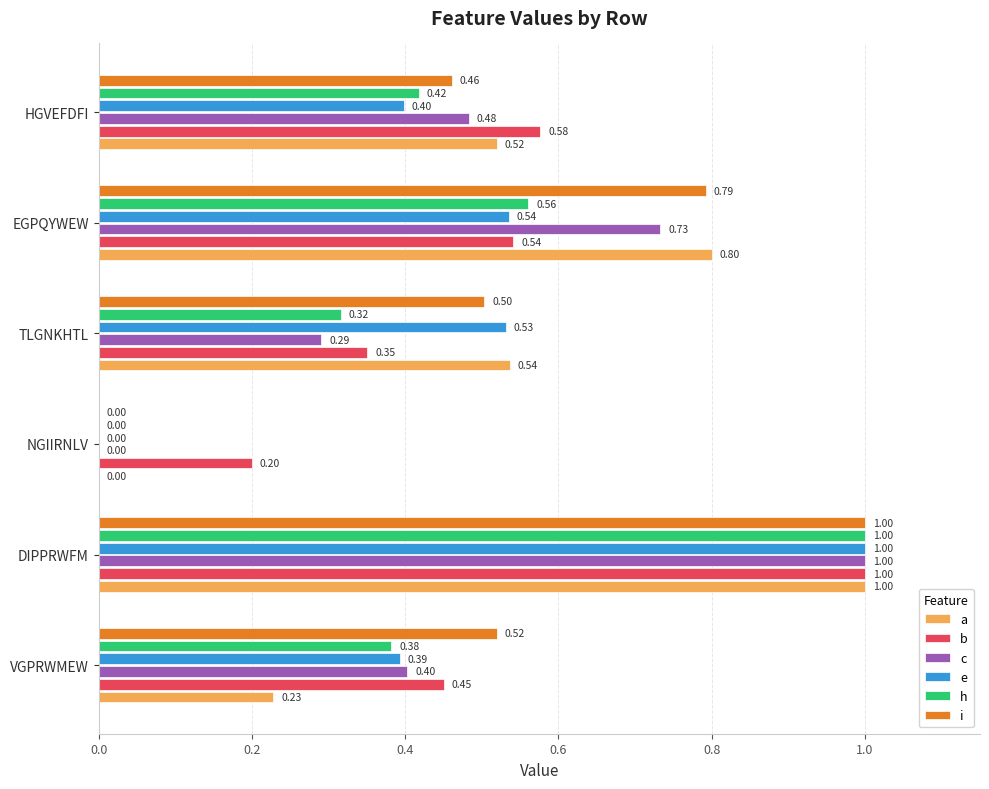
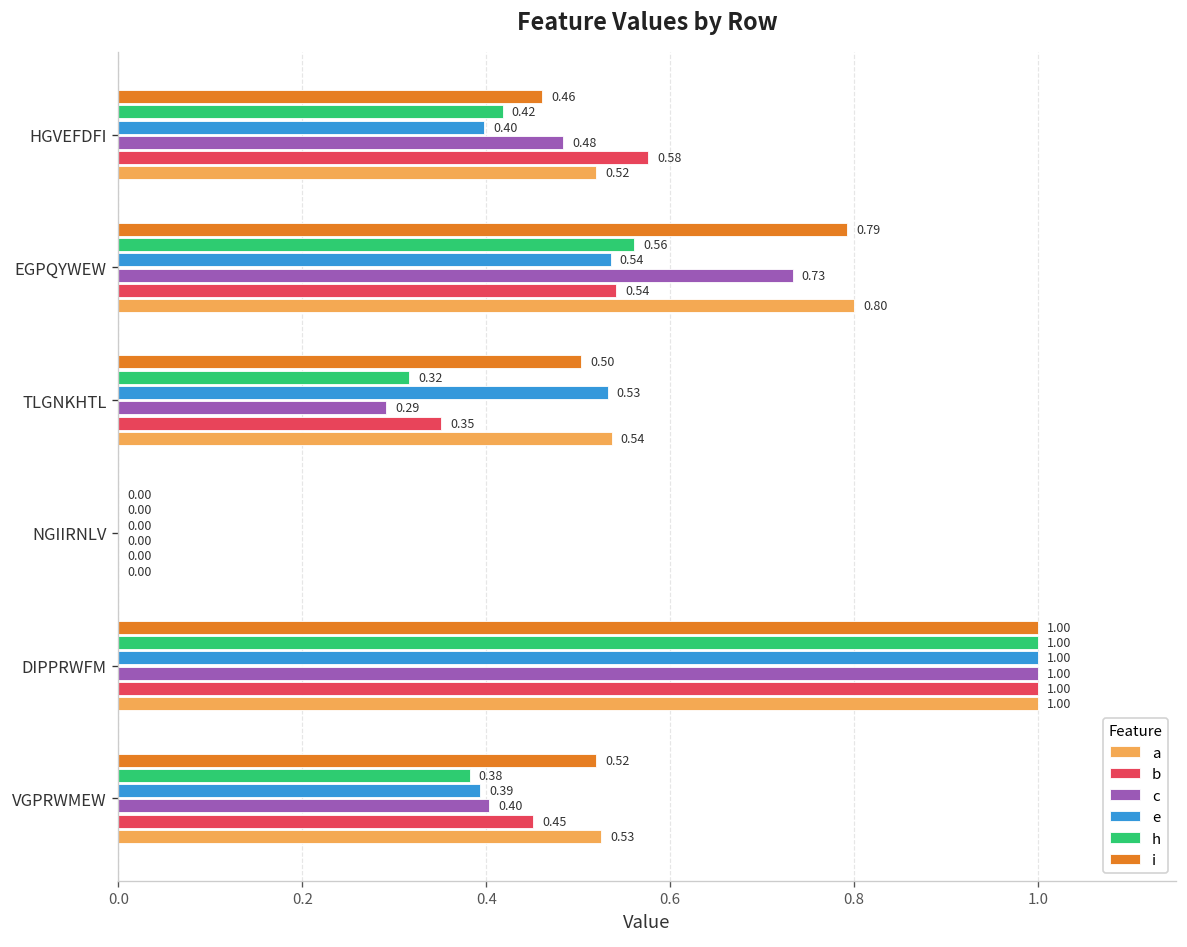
b, NGIIRNLV: 0.20 -> 0.00
a, VGPRWMEW: 0.23 -> 0.53
